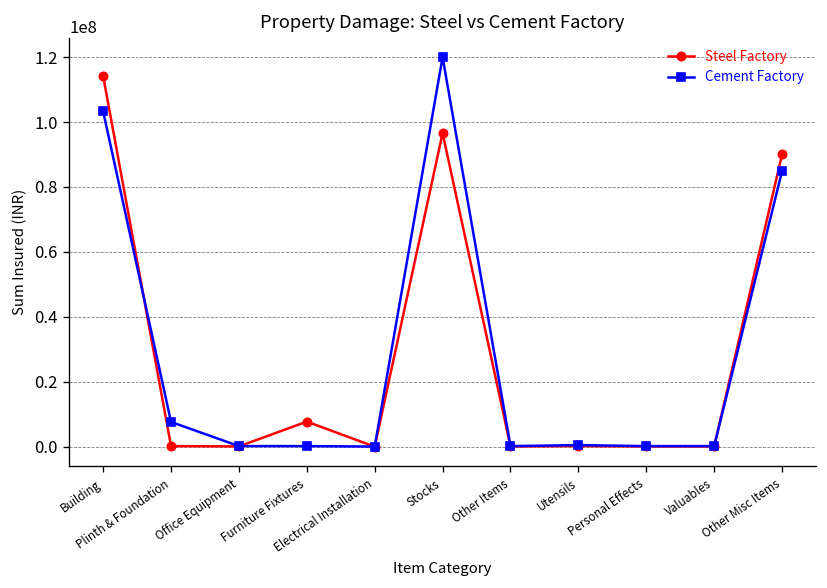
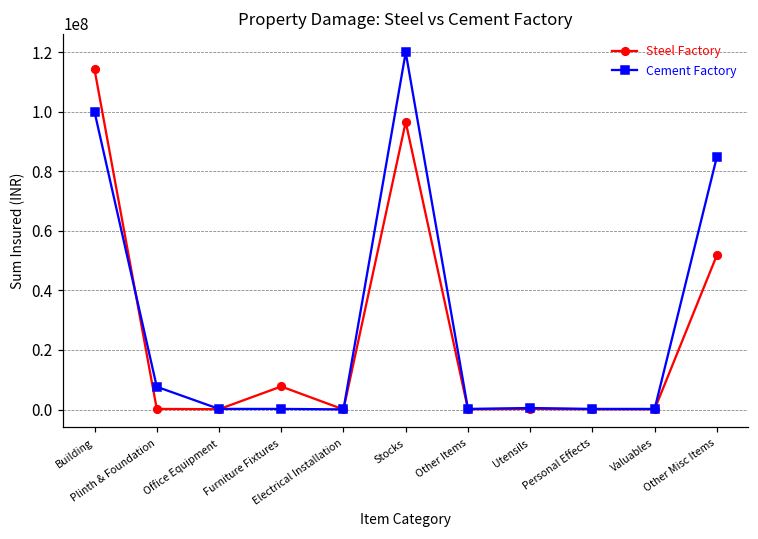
Cement Factory, Building: 103000000 -> 100000000
Steel Factory, Other Misc Items: 90000000 -> 52000000
